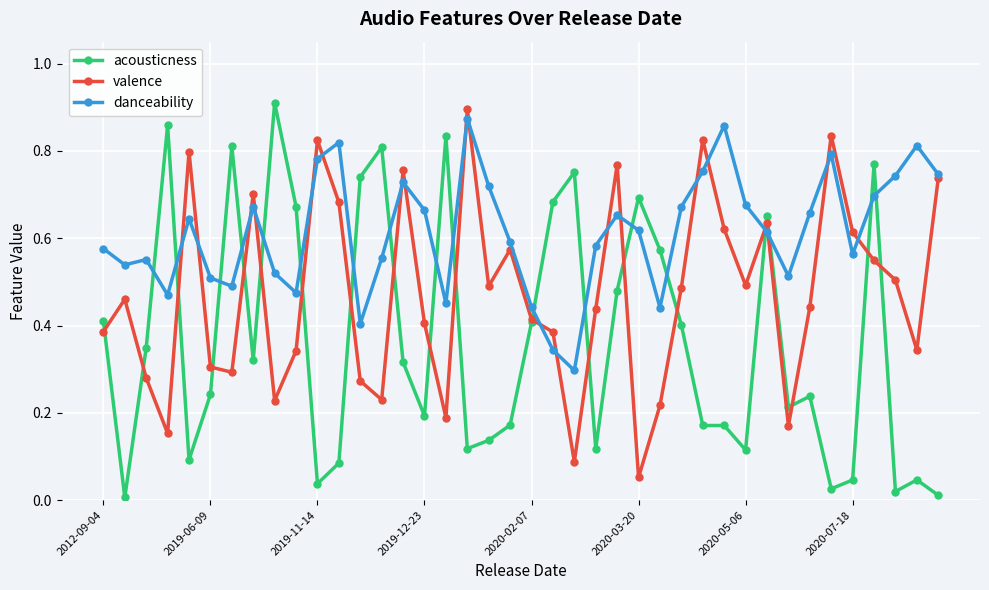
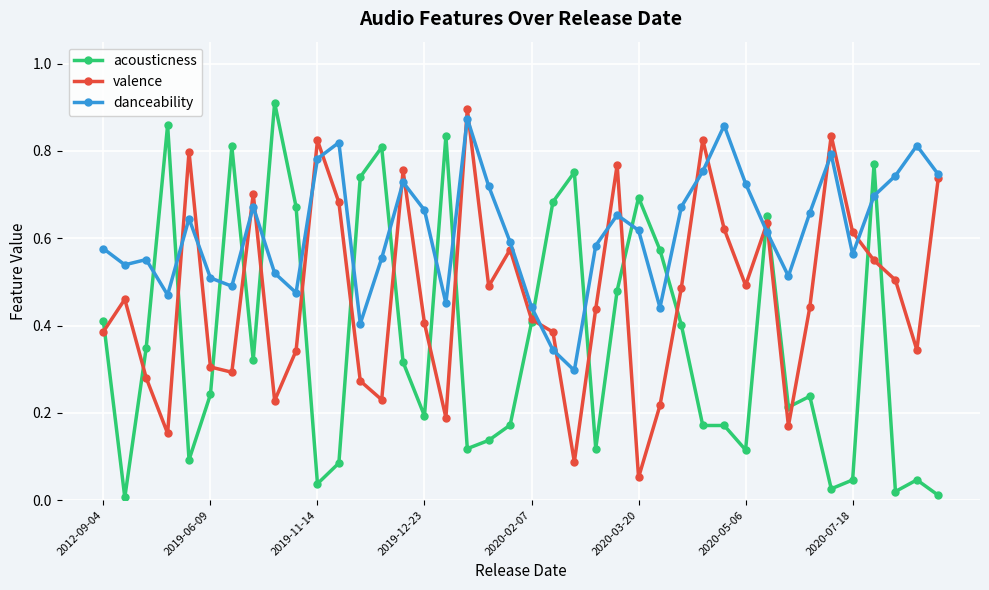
danceability, 2020-05-06: 0.68 -> 0.73
